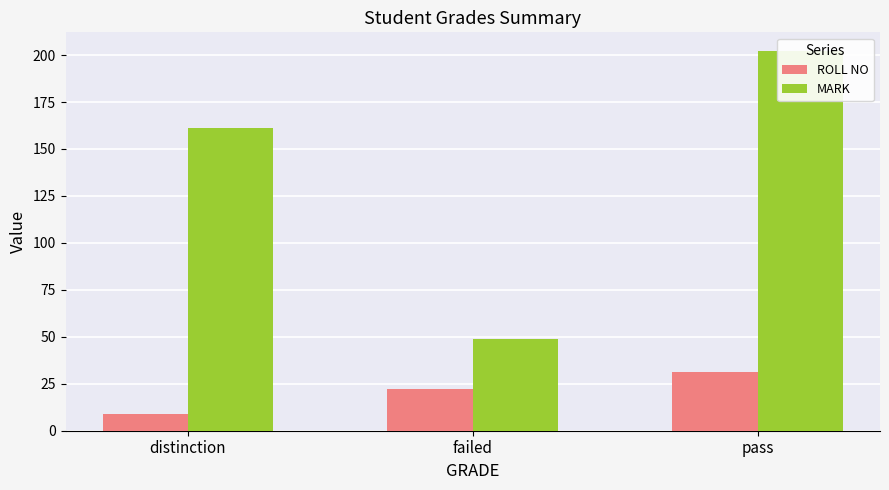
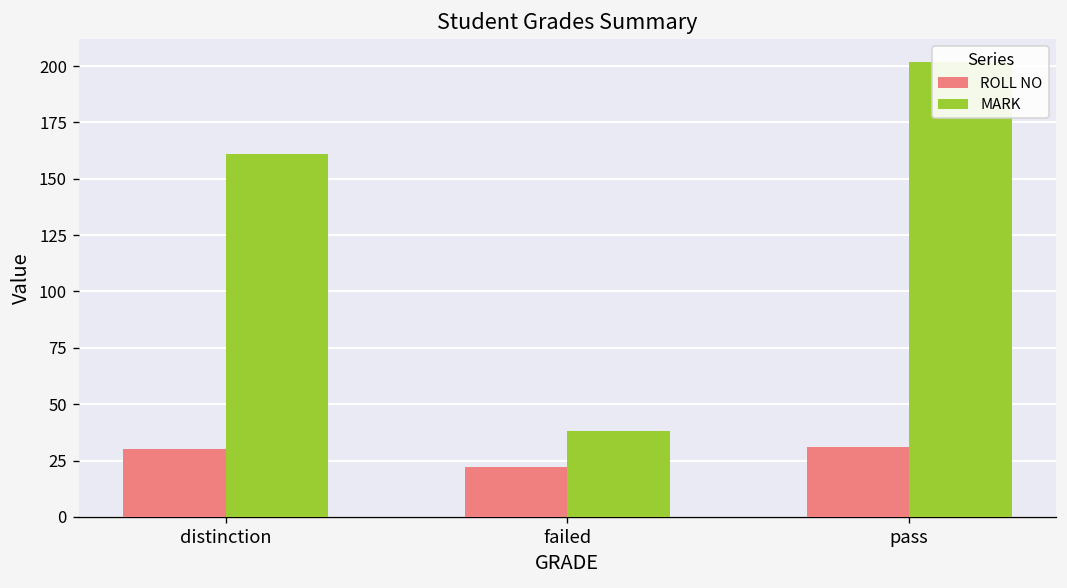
ROLL NO, distinction: 9 -> 30
MARK, failed: 49 -> 38
